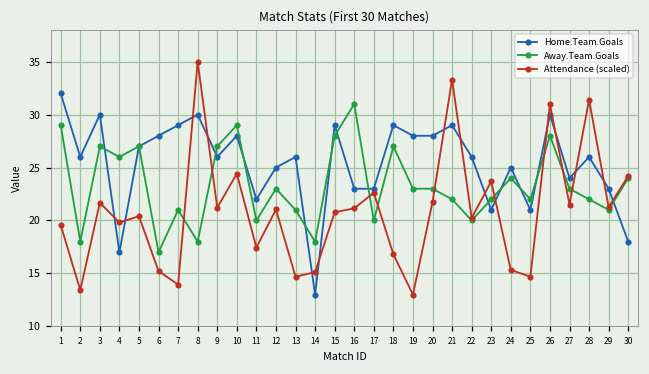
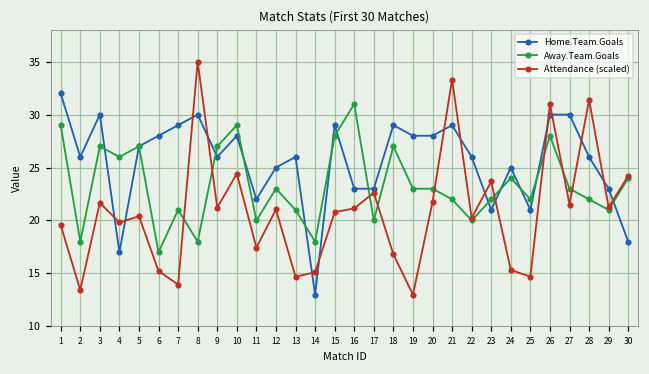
Home.Team.Goals, 27: 24 -> 30
